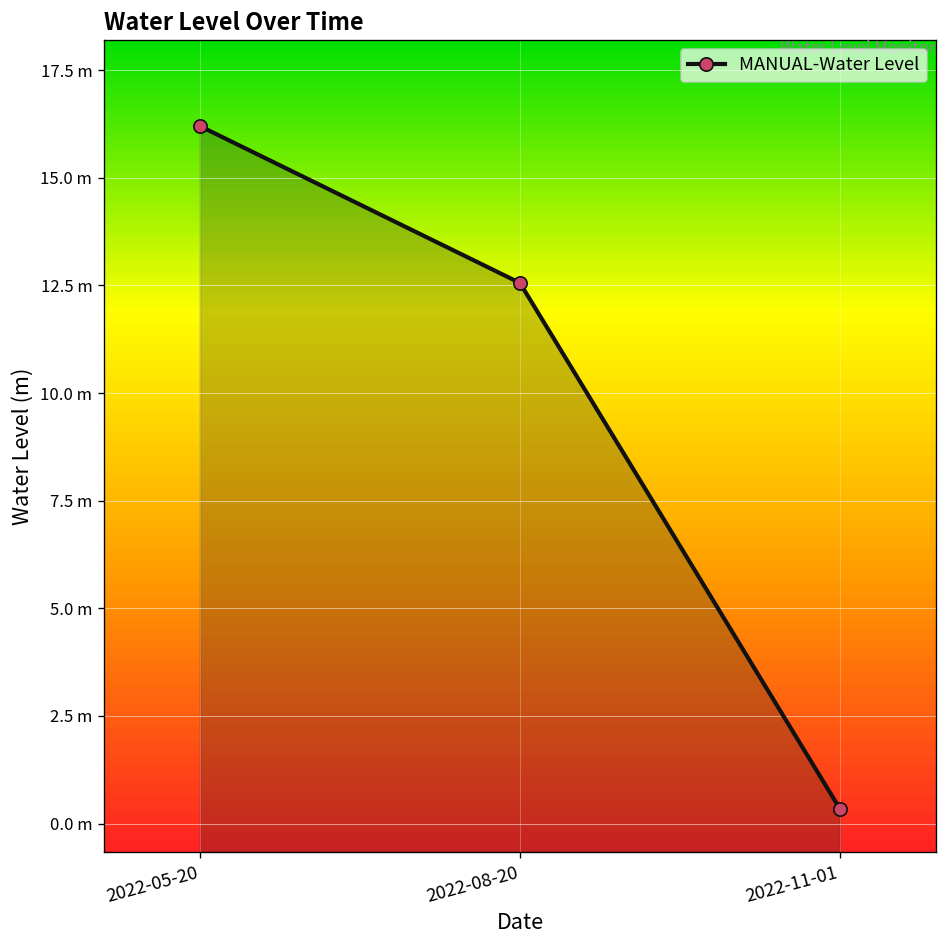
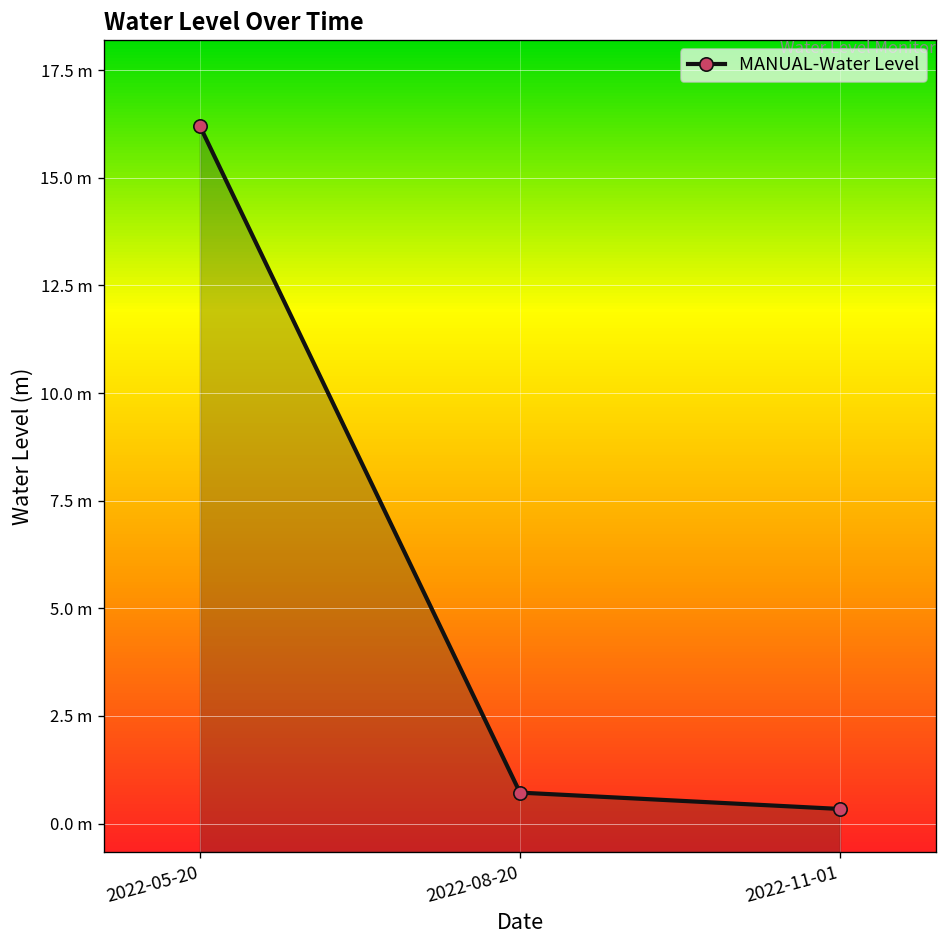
2022-08-20: 12.6 m -> 0.7 m
